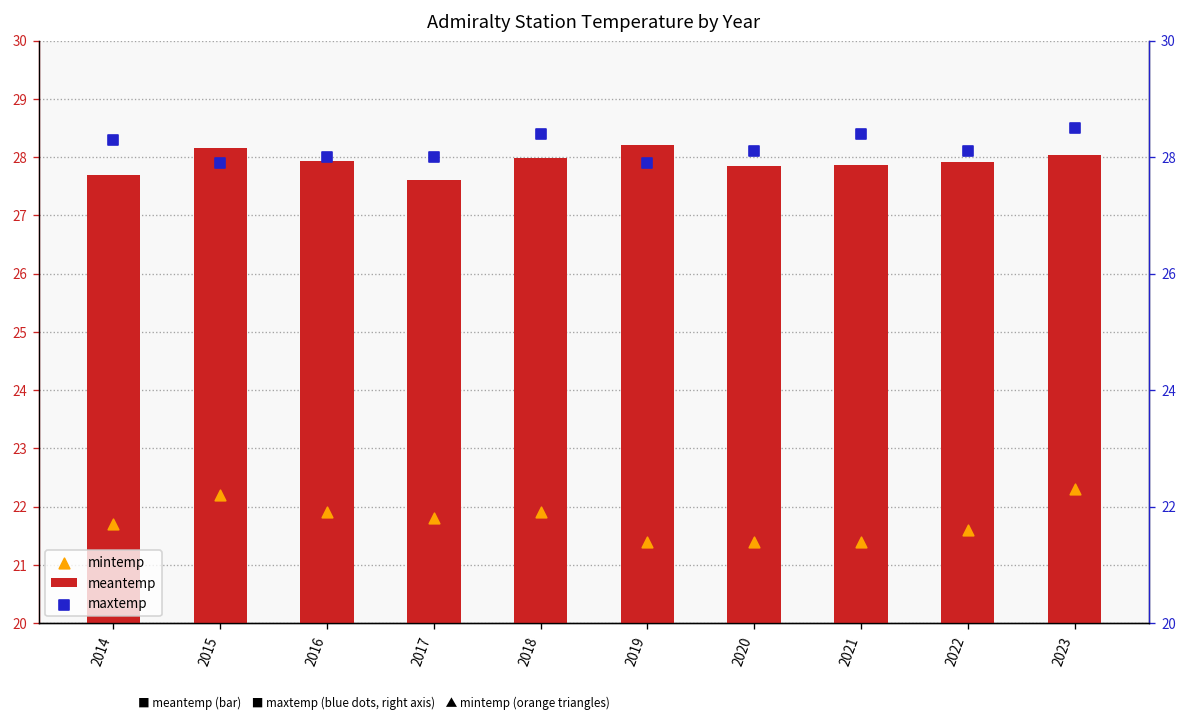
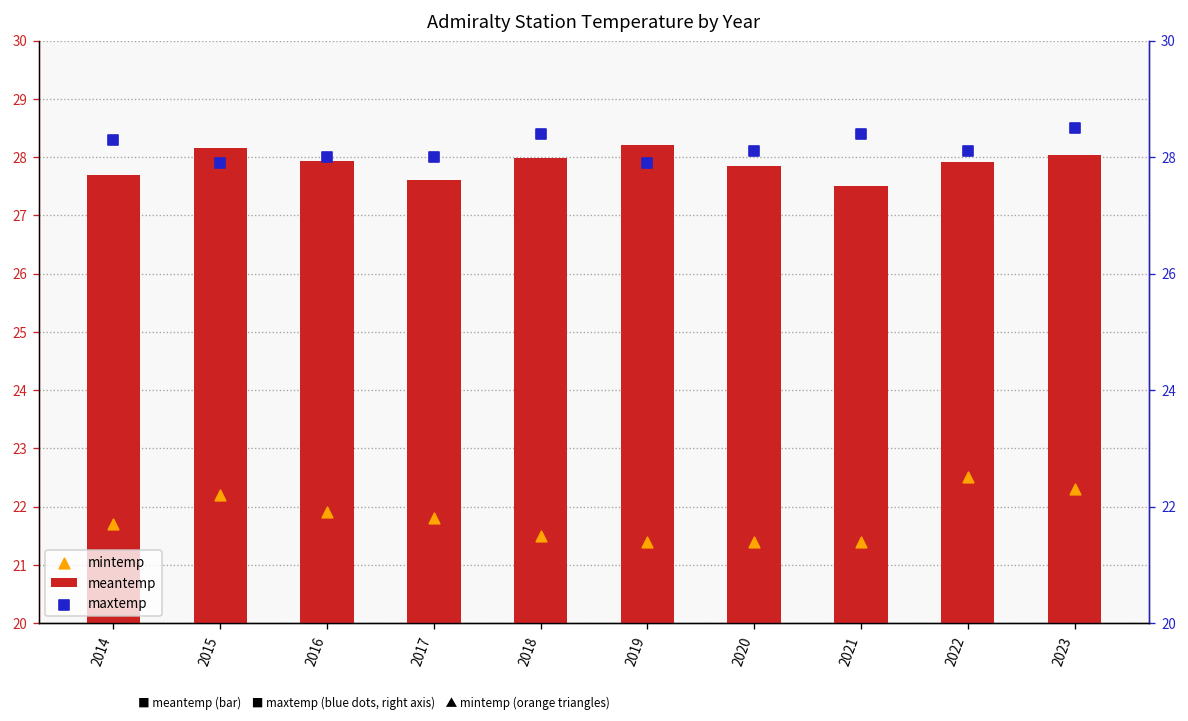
mintemp, 2018: 21.9 -> 21.5
meantemp, 2021: 27.9 -> 27.5
mintemp, 2022: 21.6 -> 22.5
